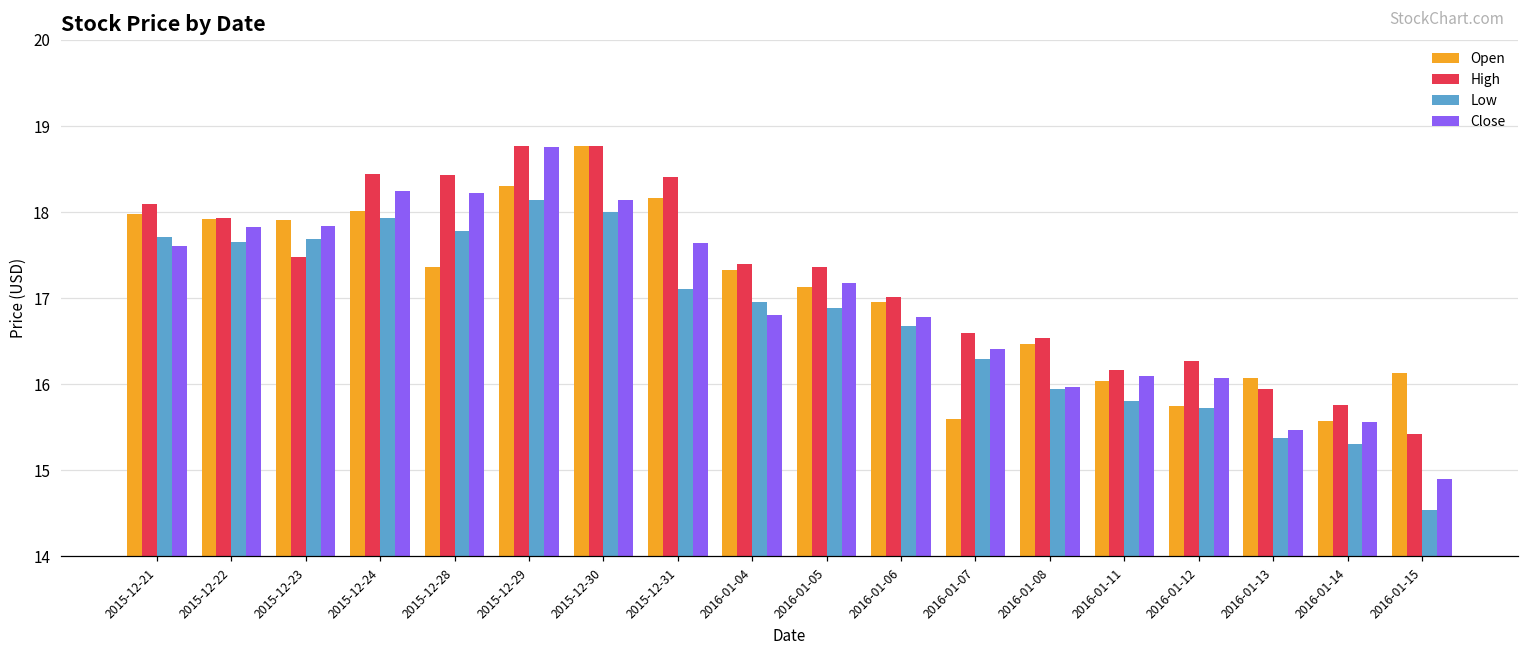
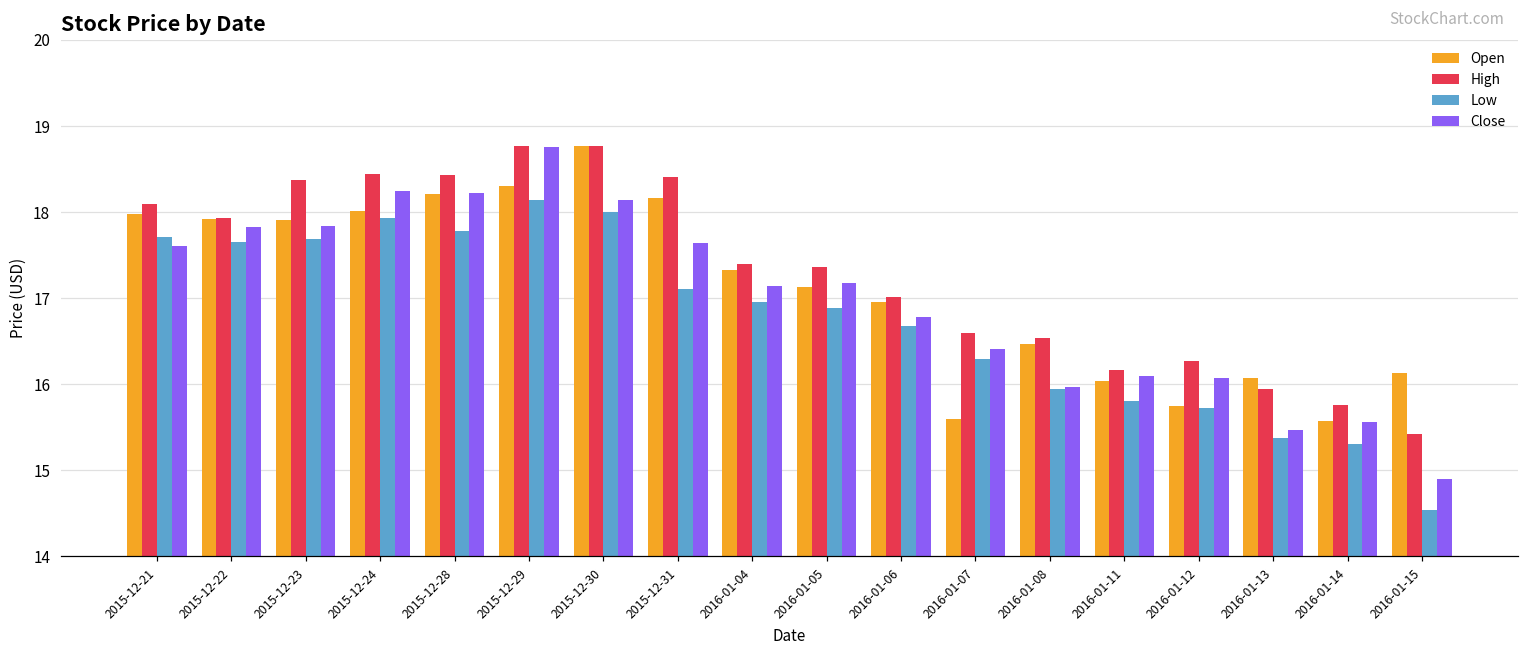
High, 2015-12-23: 17.5 -> 18.4
Open, 2015-12-28: 17.4 -> 18.2
Close, 2016-01-04: 16.8 -> 17.1
